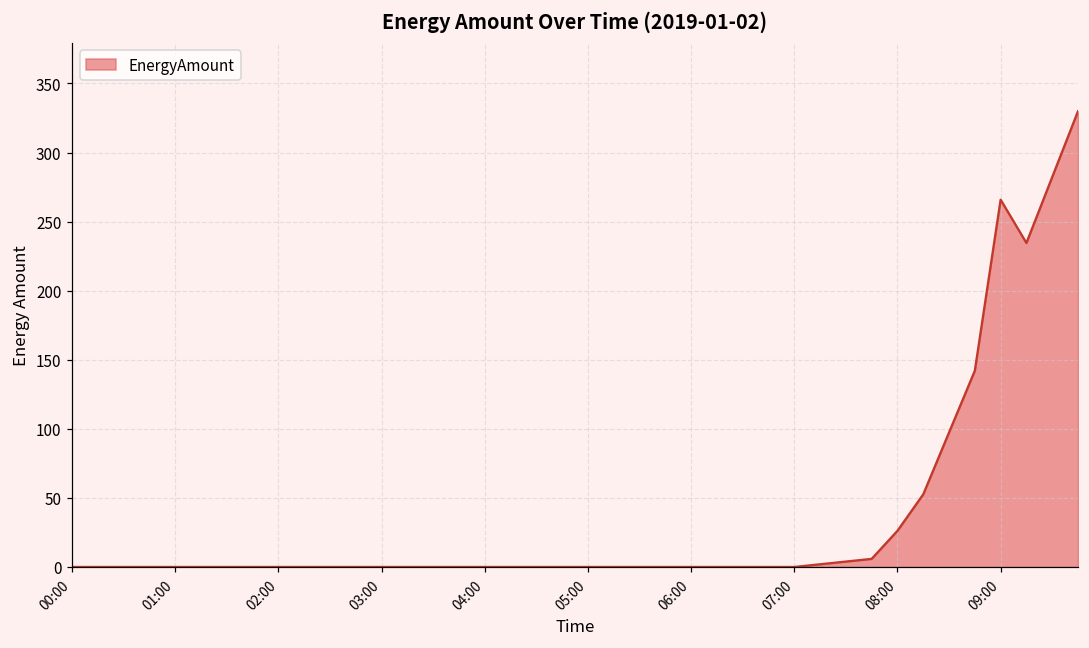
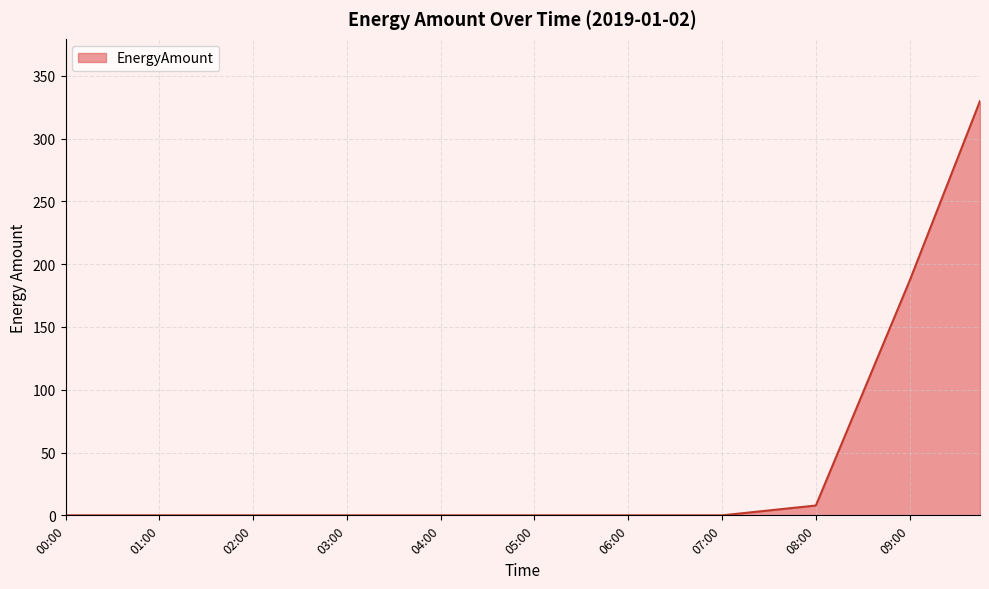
08:00: 26 -> 8
09:00: 266 -> 187
